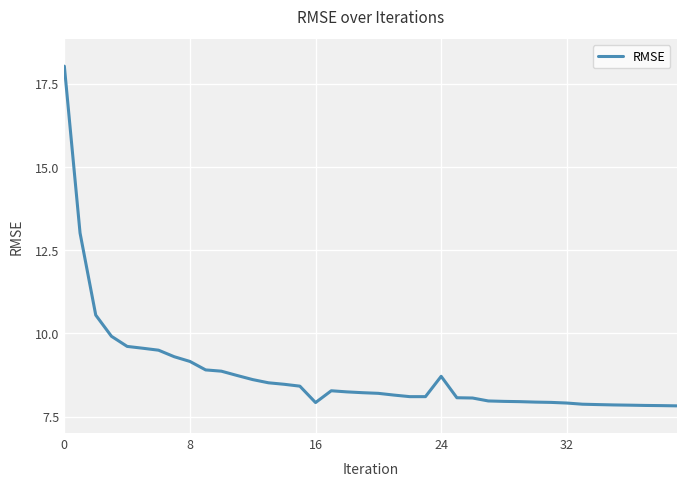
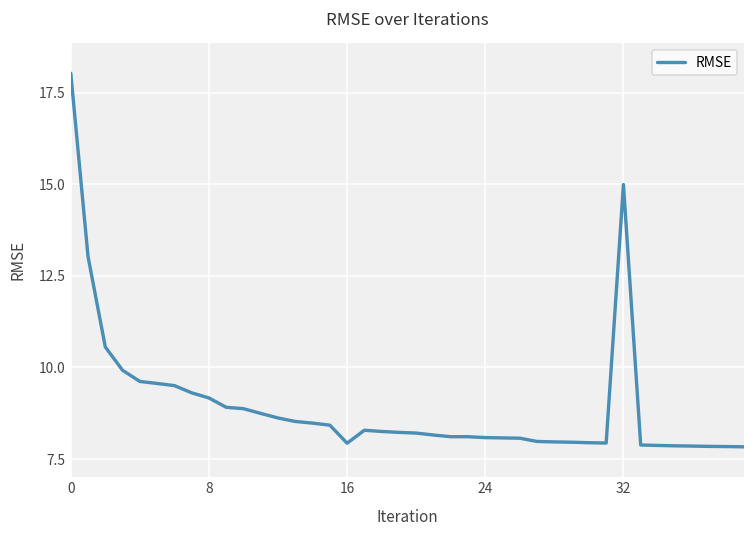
24: 8.7 -> 8.1
32: 7.9 -> 15.0
